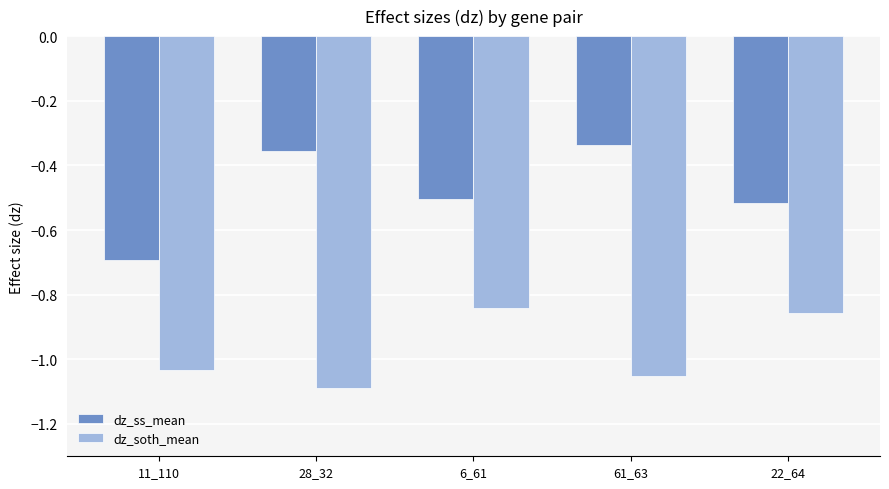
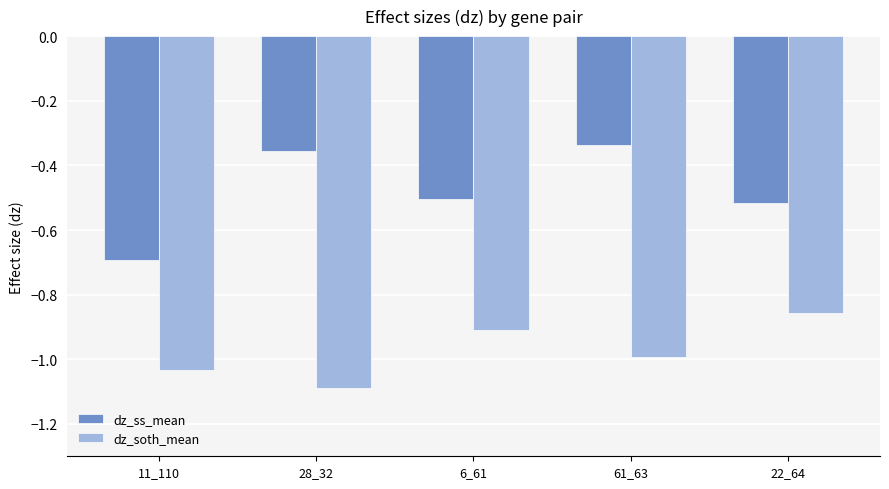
dz_soth_mean, 6_61: -0.84 -> -0.91
dz_soth_mean, 61_63: -1.05 -> -0.99
